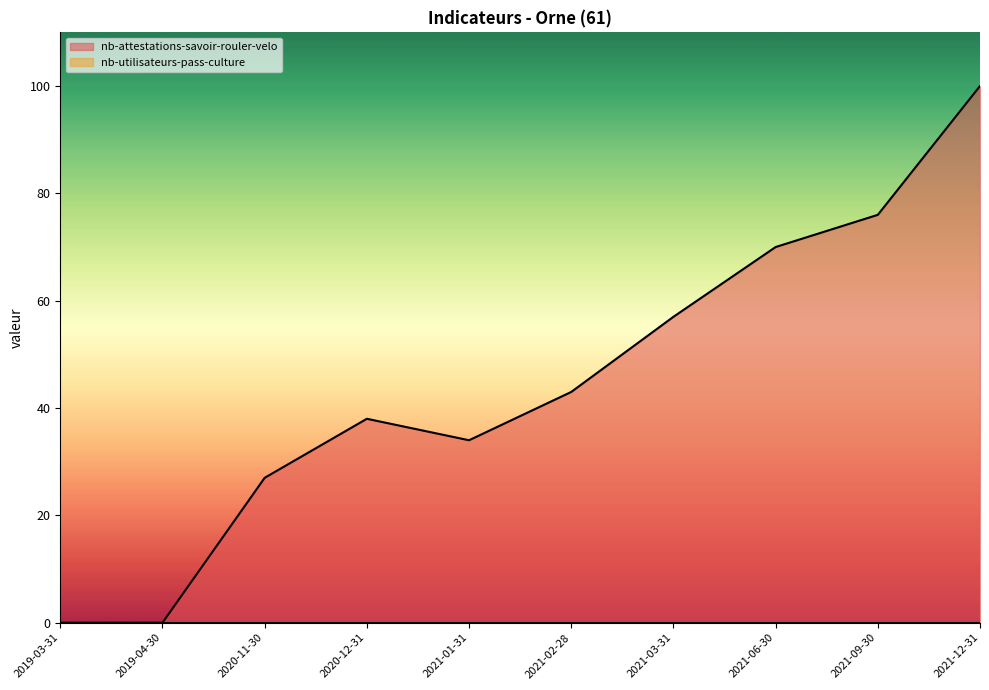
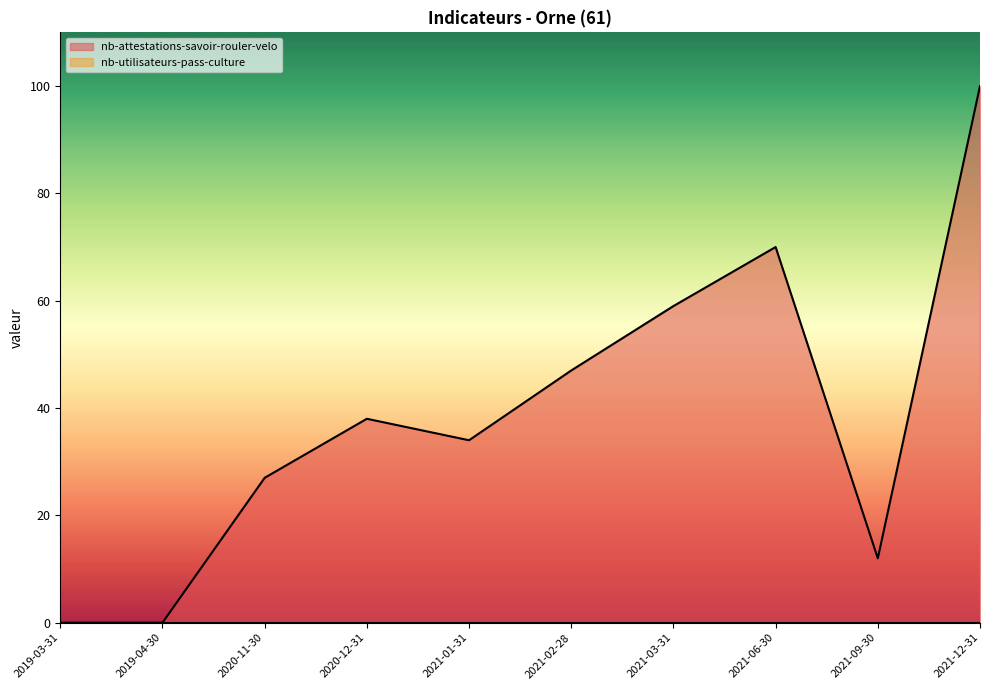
nb-attestations-savoir-rouler-velo, 2021-02-28: 43 -> 47
nb-attestations-savoir-rouler-velo, 2021-03-31: 57 -> 59
nb-attestations-savoir-rouler-velo, 2021-09-30: 76 -> 12
